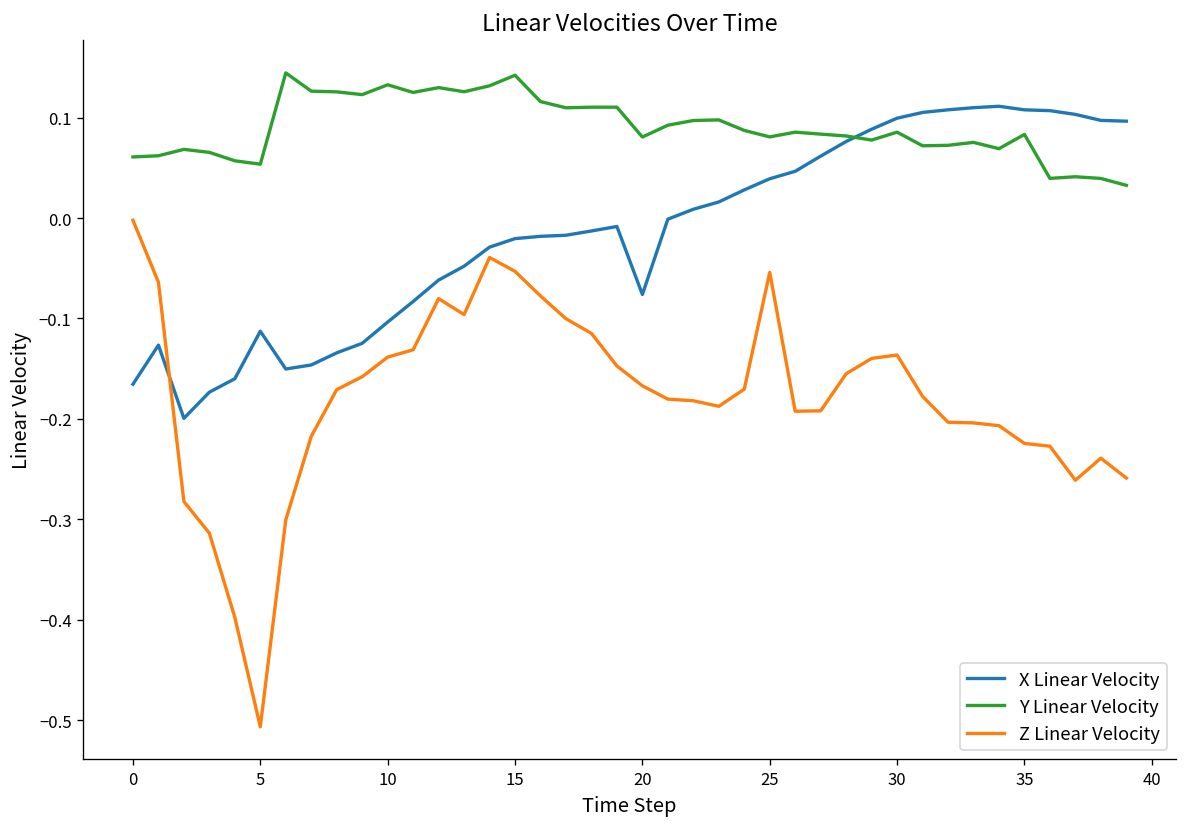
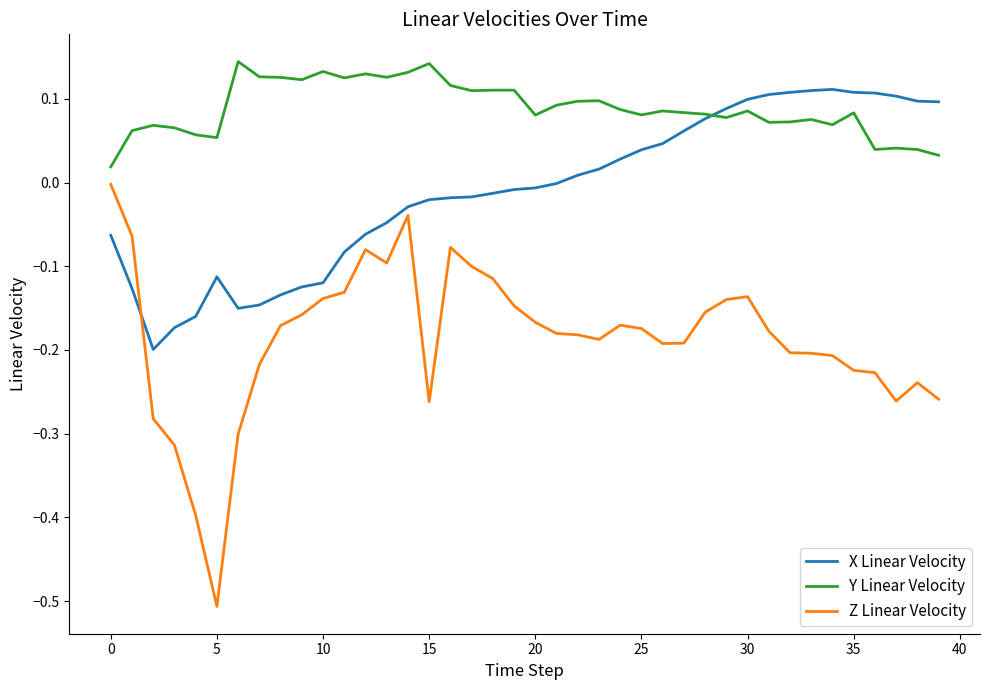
X Linear Velocity, 0: -0.17 -> -0.06
Y Linear Velocity, 0: 0.06 -> 0.02
X Linear Velocity, 10: -0.10 -> -0.12
Z Linear Velocity, 15: -0.05 -> -0.26
X Linear Velocity, 20: -0.08 -> -0.01
Z Linear Velocity, 25: -0.05 -> -0.17
